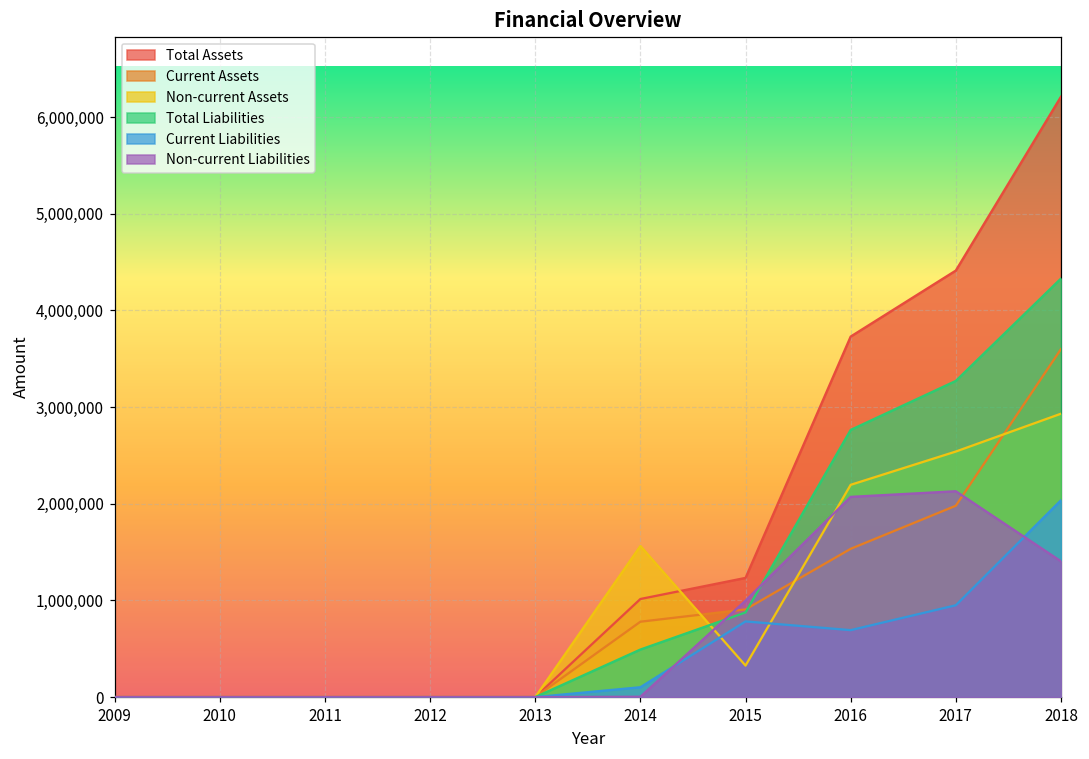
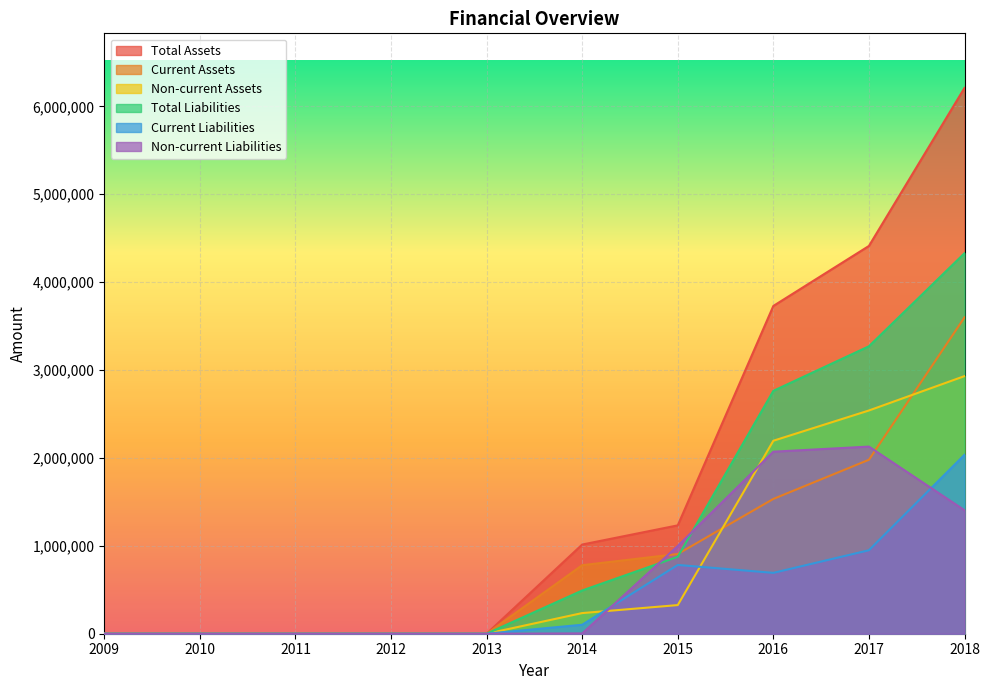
Non-current Assets, 2014: 1,600,000 -> 200,000
